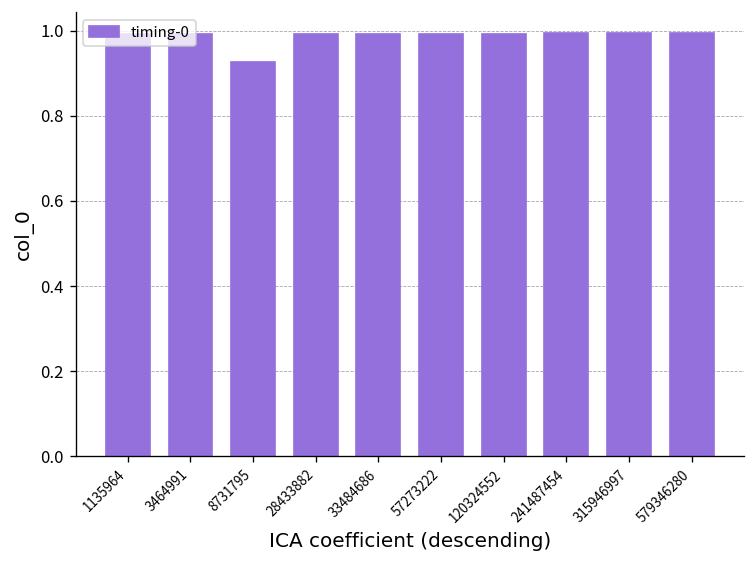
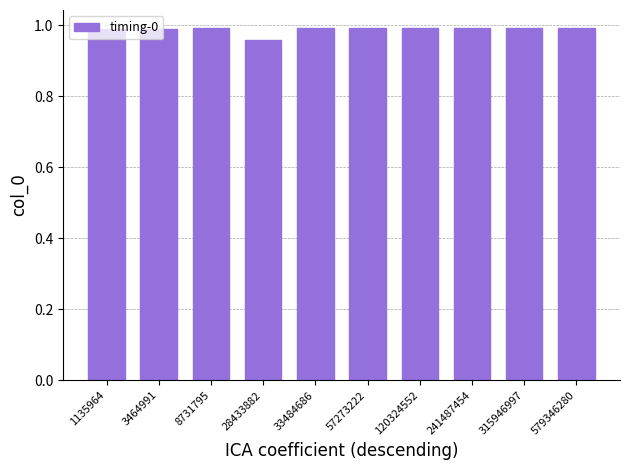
8731795: 0.93 -> 0.99
28433882: 0.99 -> 0.96
